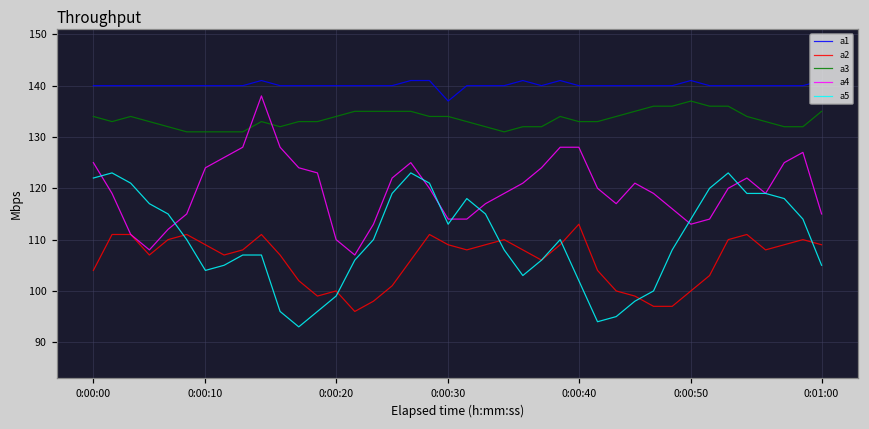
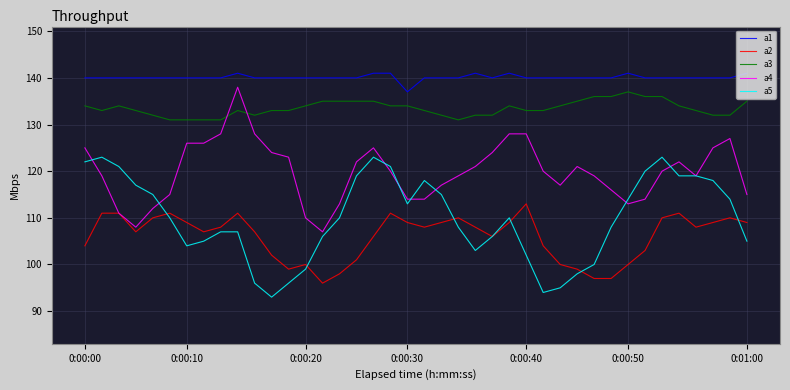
a4, 0:00:10: 124 -> 126
